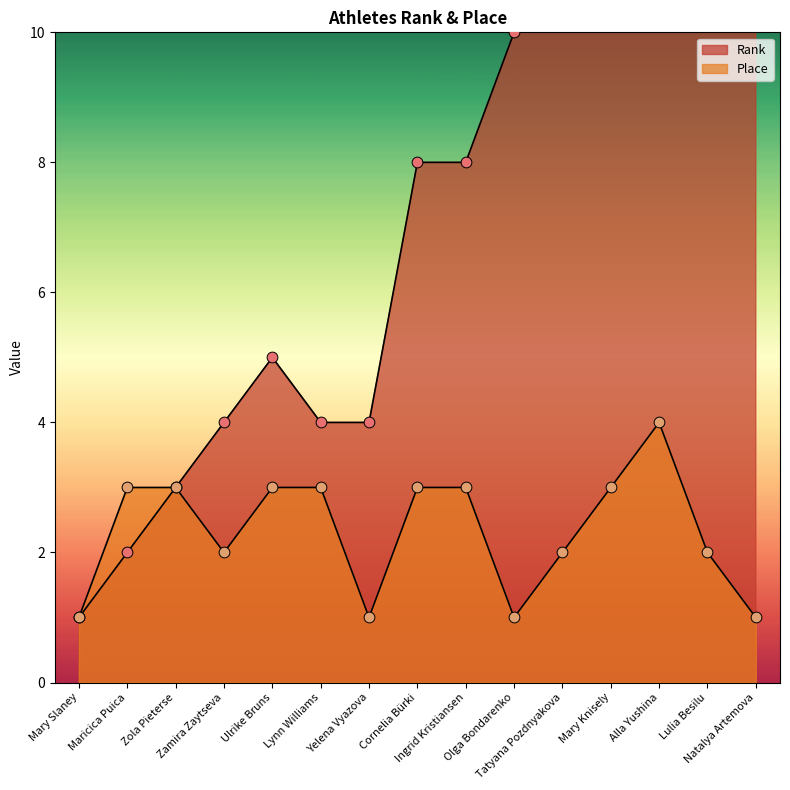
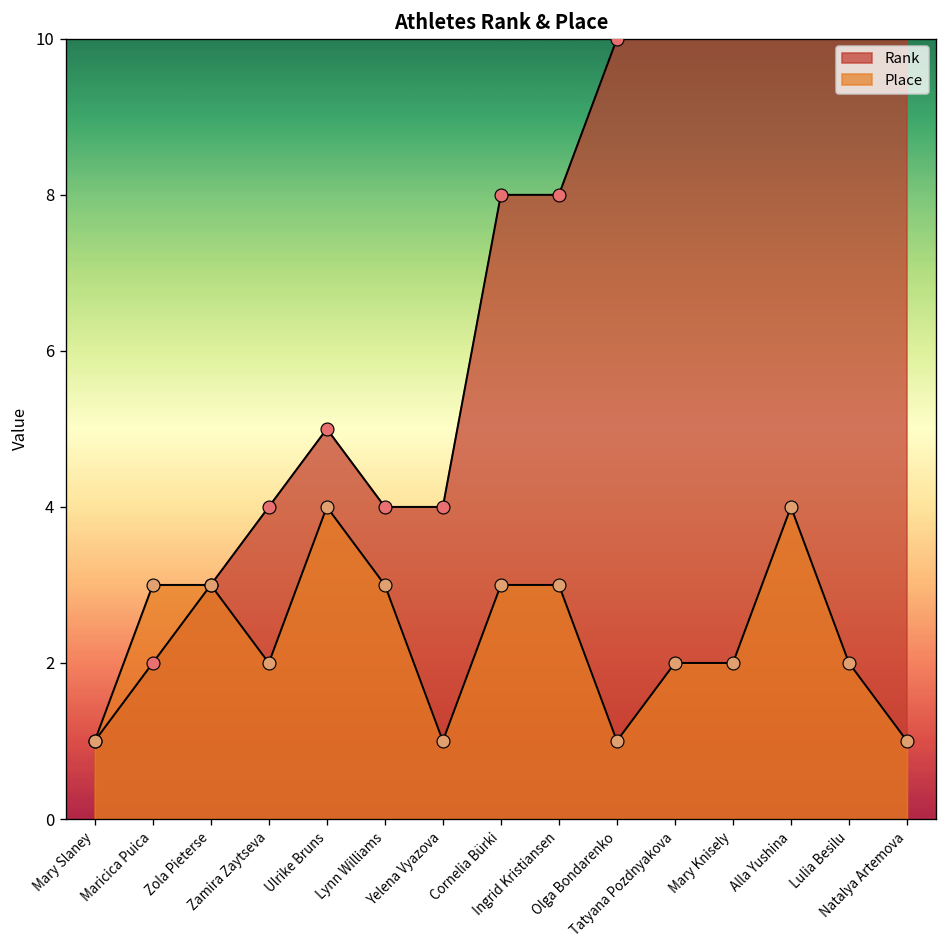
Place, Ulrike Bruns: 3 -> 4
Place, Mary Knisely: 3 -> 2
